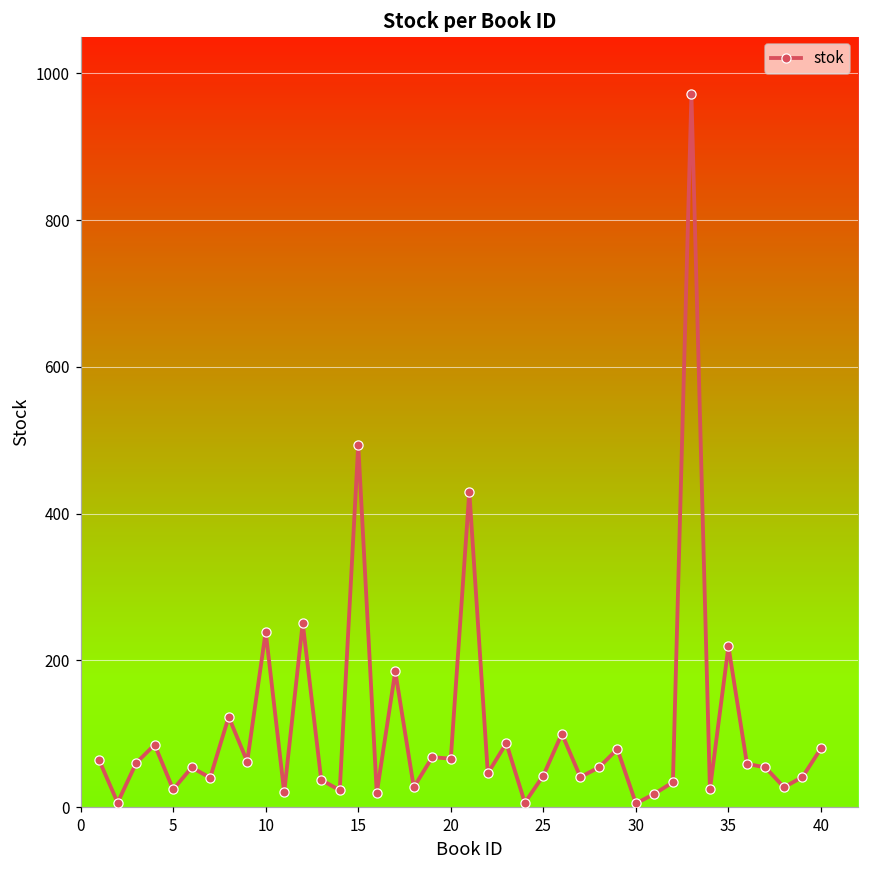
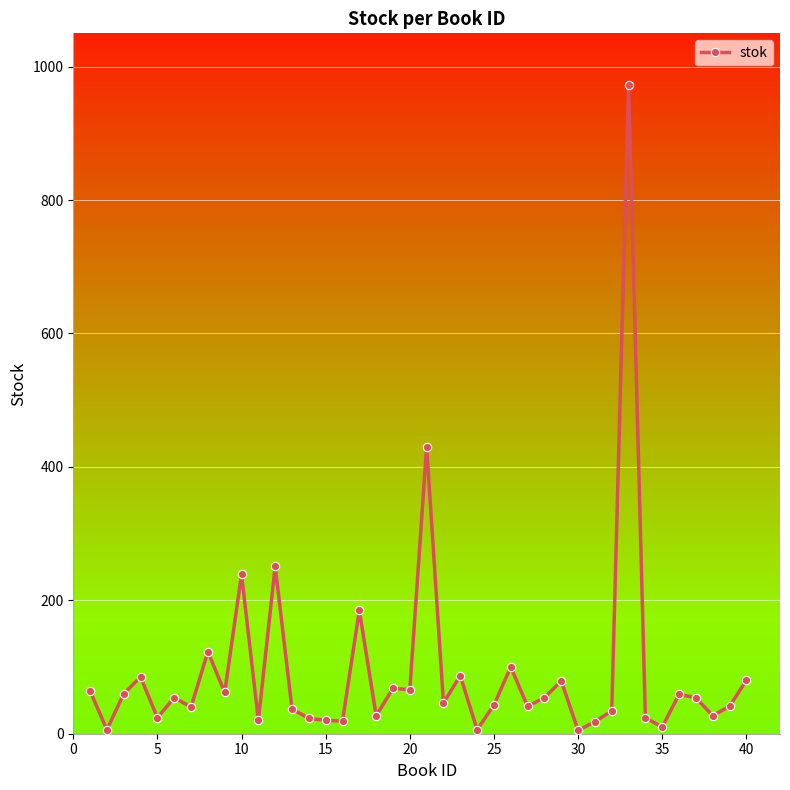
15: 490 -> 20
35: 220 -> 10
